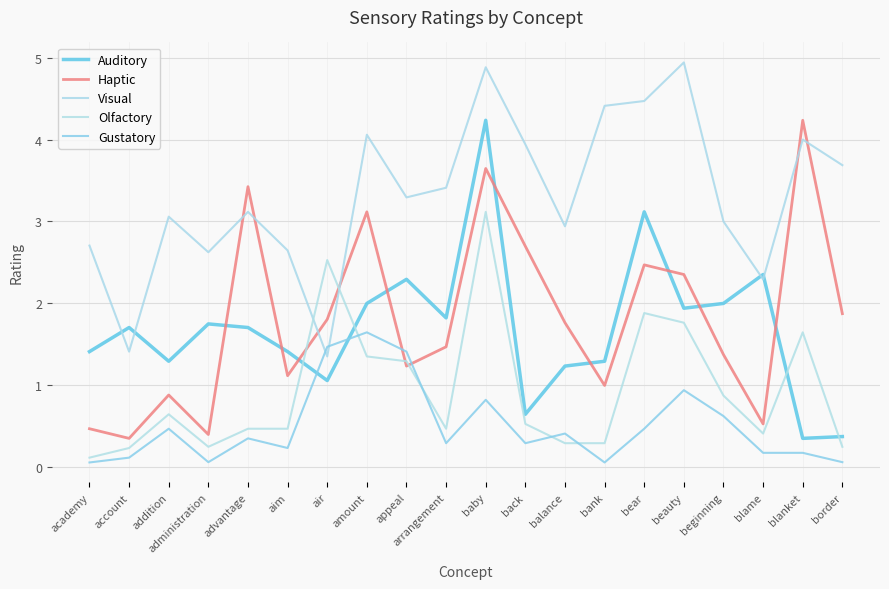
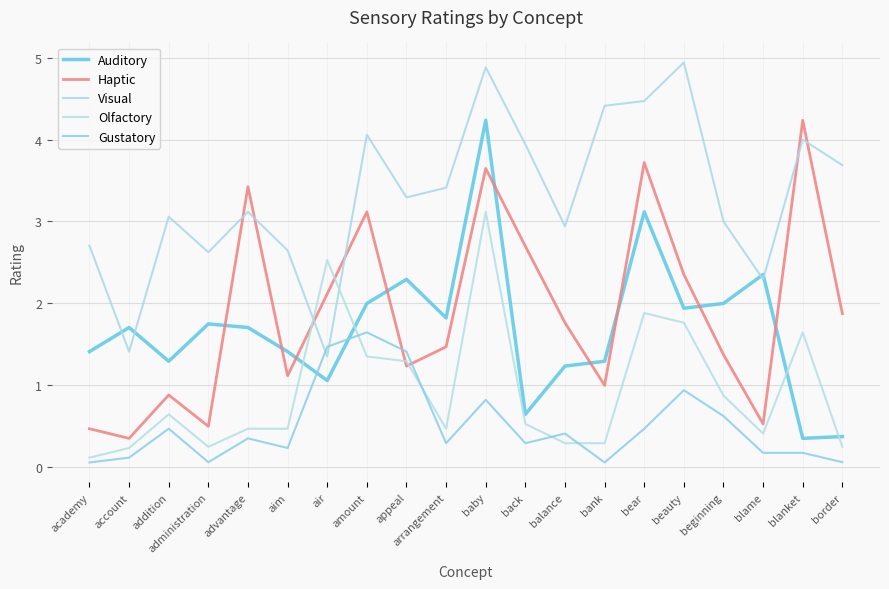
Haptic, administration: 0.4 -> 0.5
Haptic, air: 1.8 -> 2.1
Haptic, bear: 2.5 -> 3.7
